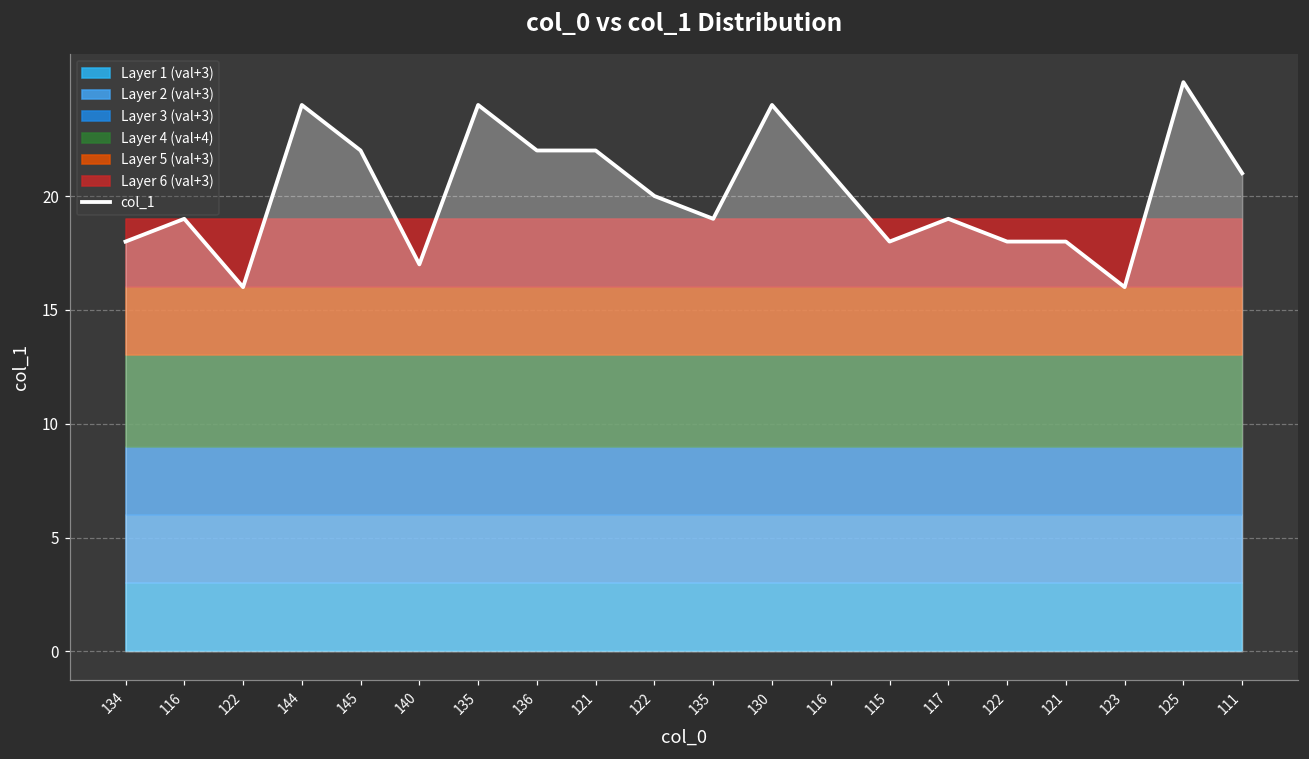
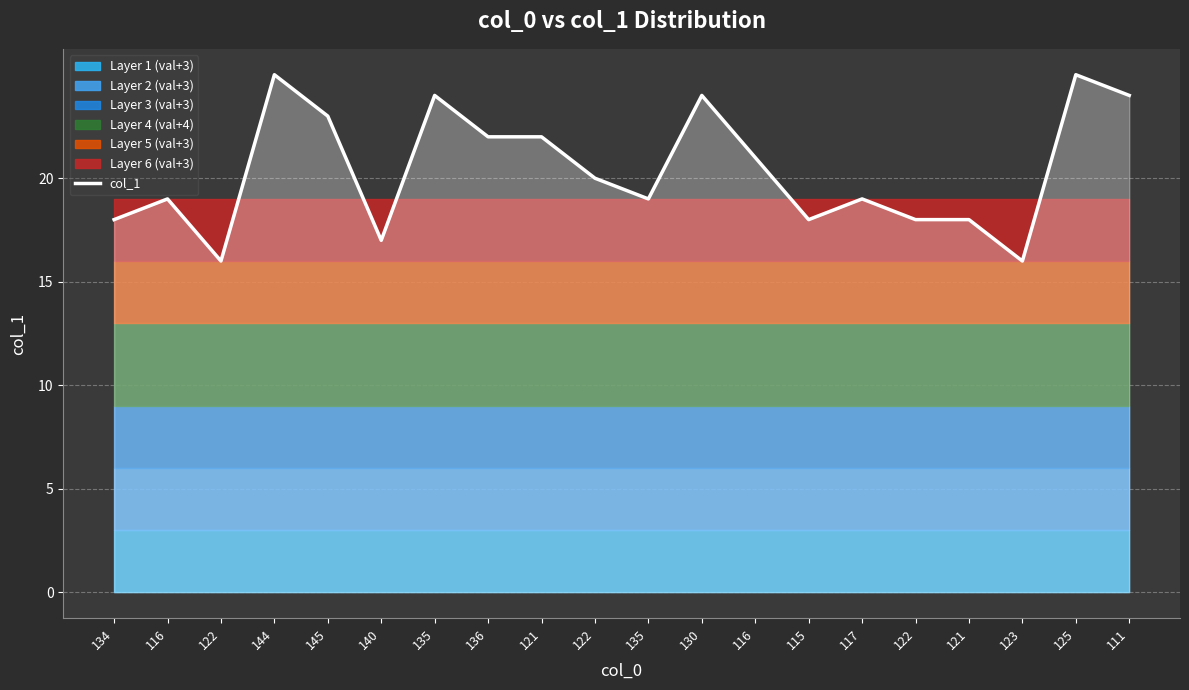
col_1, 144: 24 -> 25
col_1, 145: 22 -> 23
col_1, 111: 21 -> 24
